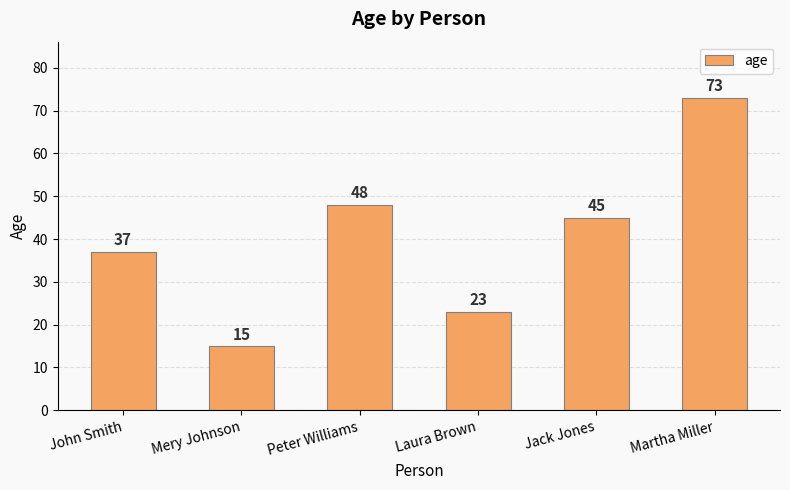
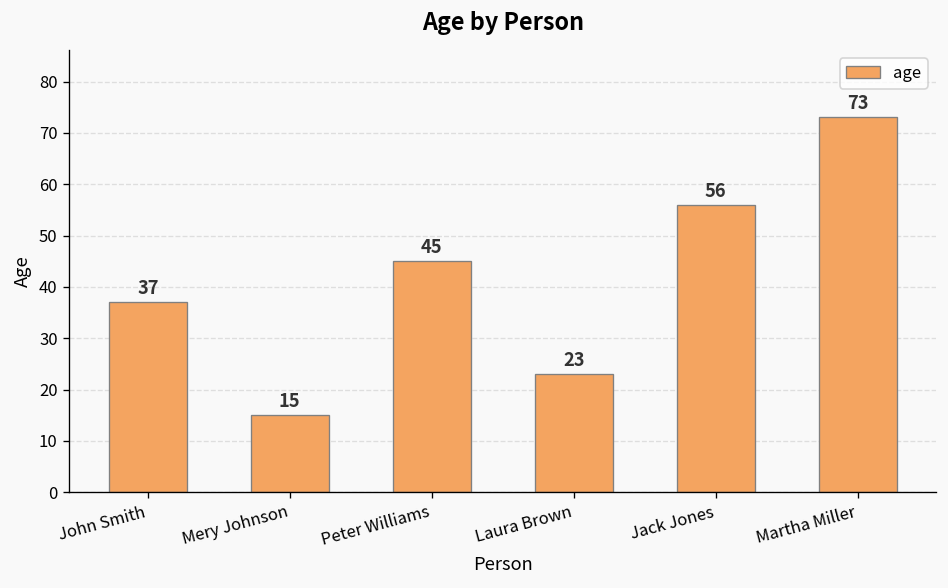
Peter Williams: 48 -> 45
Jack Jones: 45 -> 56
